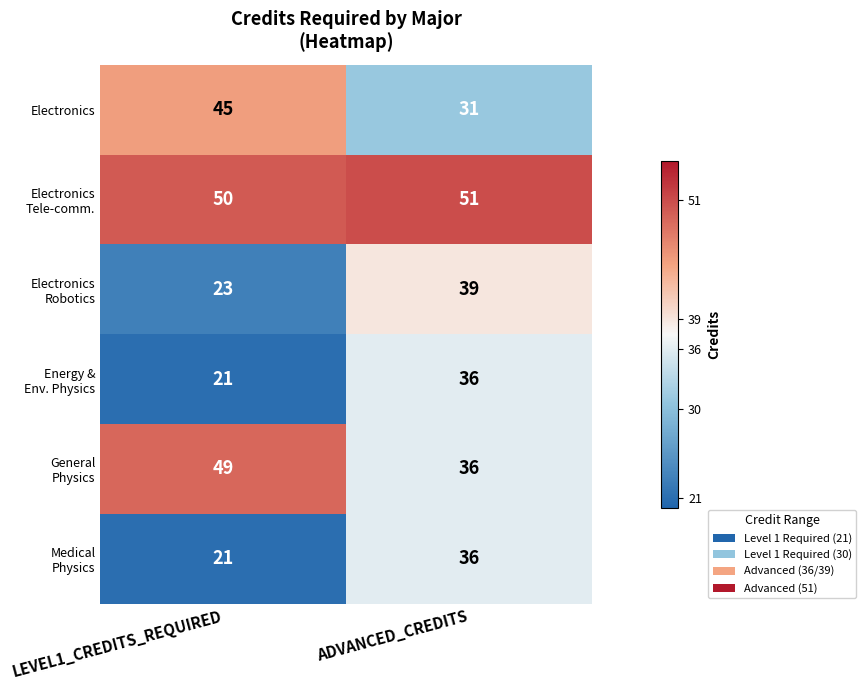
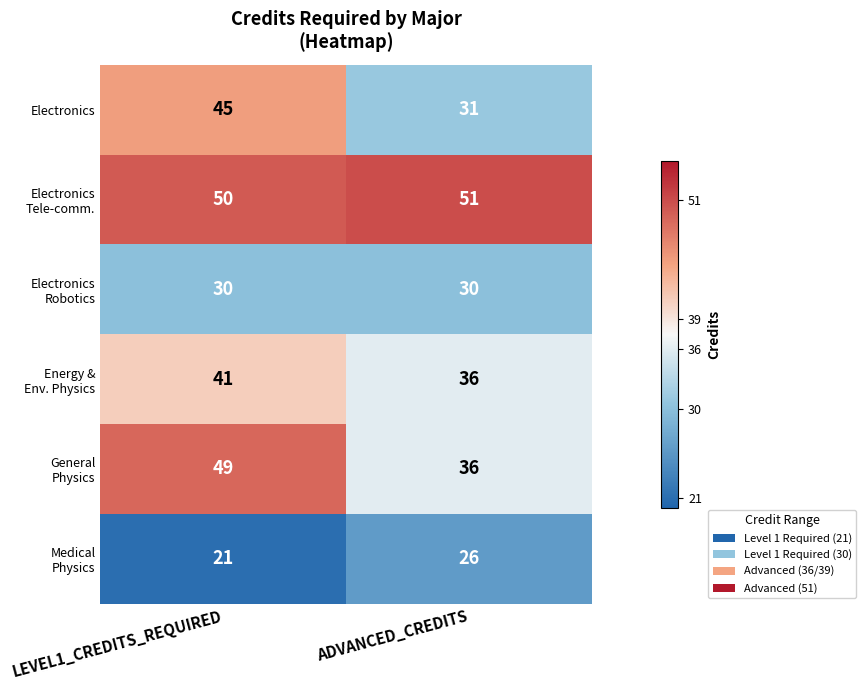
Electronics Robotics, LEVEL1_CREDITS_REQUIRED: 23 -> 30
Electronics Robotics, ADVANCED_CREDITS: 39 -> 30
Energy & Env. Physics, LEVEL1_CREDITS_REQUIRED: 21 -> 41
Medical Physics, ADVANCED_CREDITS: 36 -> 26
